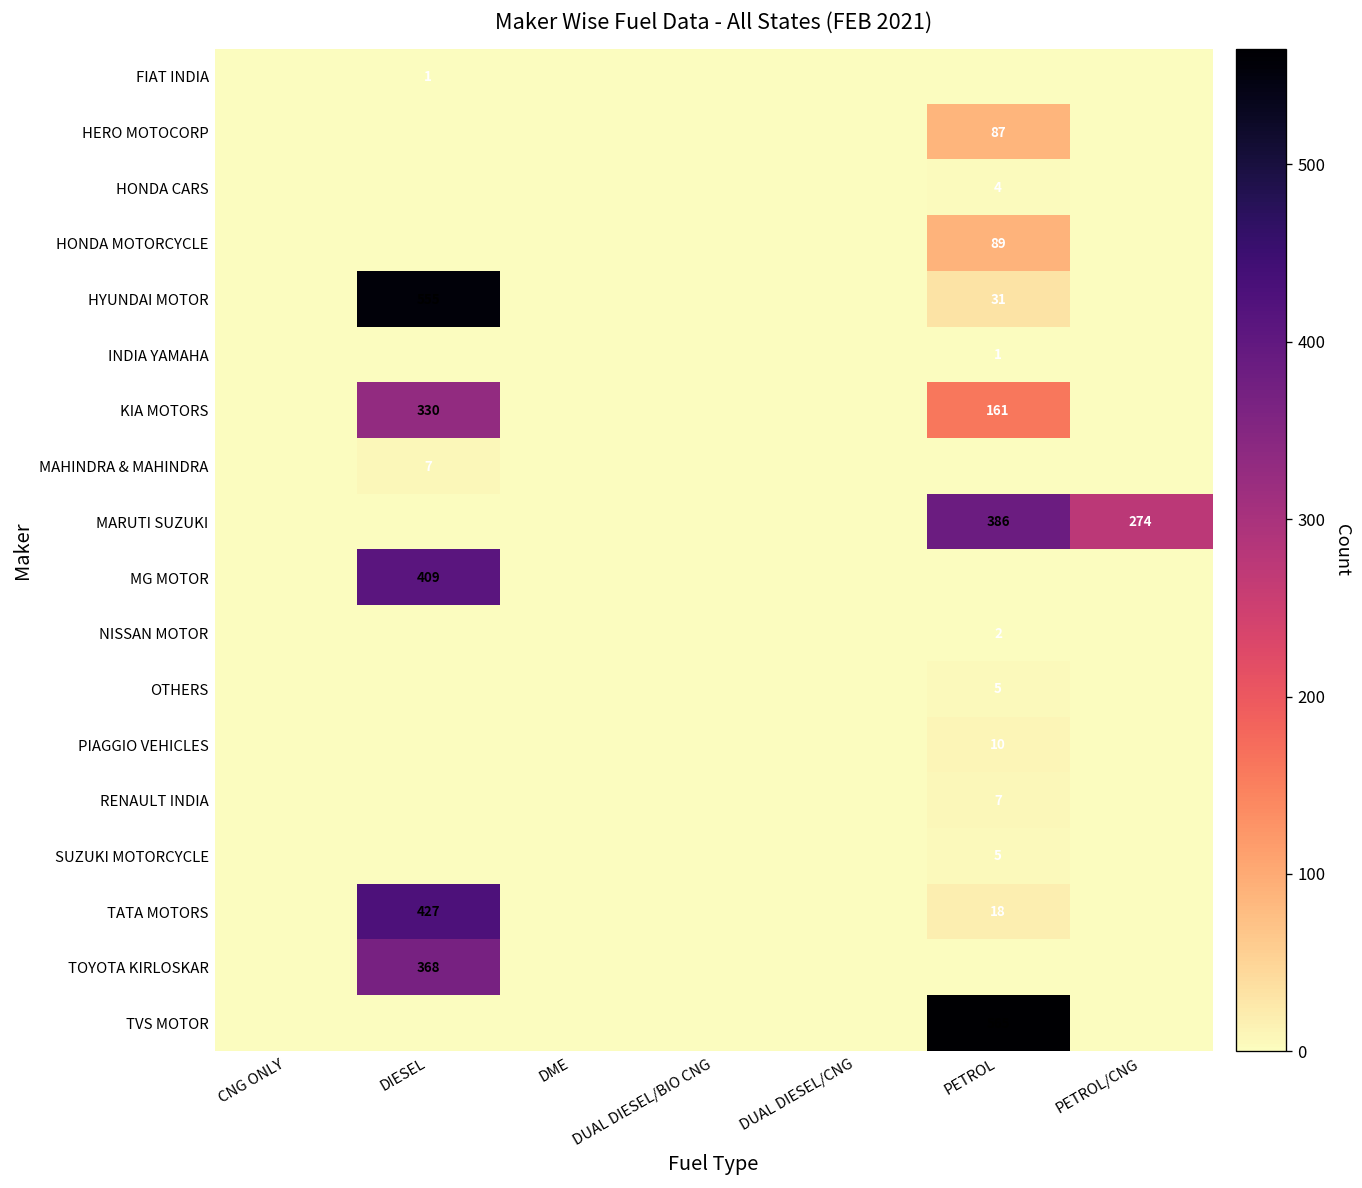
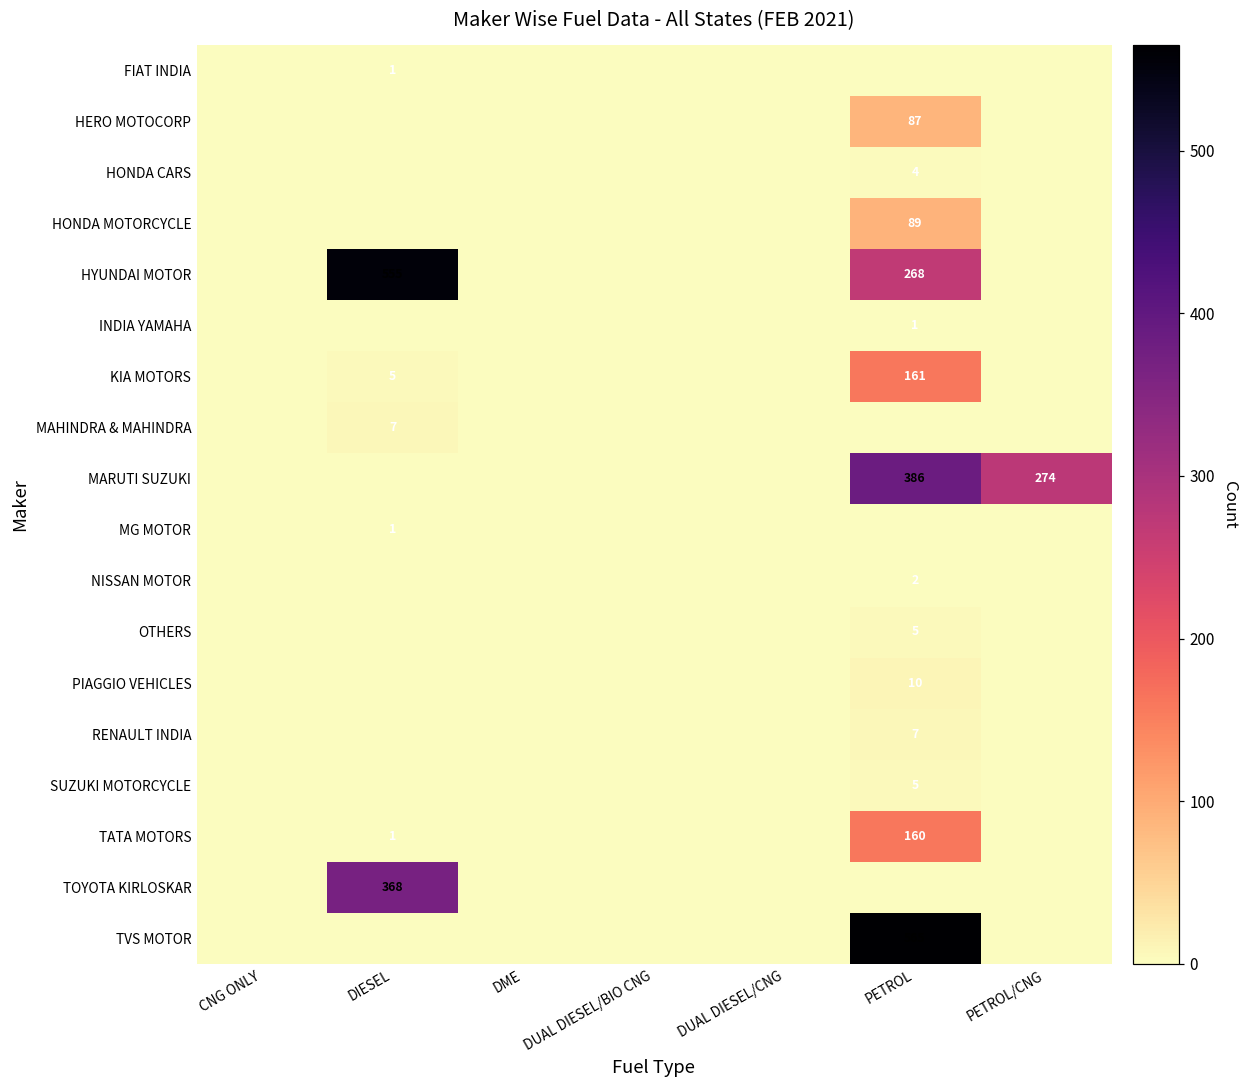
HYUNDAI MOTOR, PETROL: 31 -> 268
KIA MOTORS, DIESEL: 330 -> 5
MG MOTOR, DIESEL: 409 -> 1
TATA MOTORS, DIESEL: 427 -> 1
TATA MOTORS, PETROL: 18 -> 160
